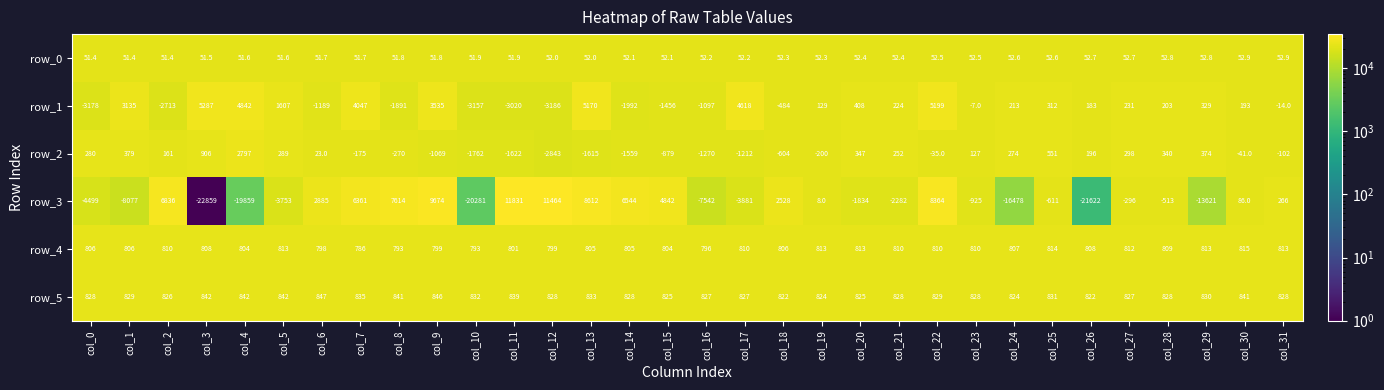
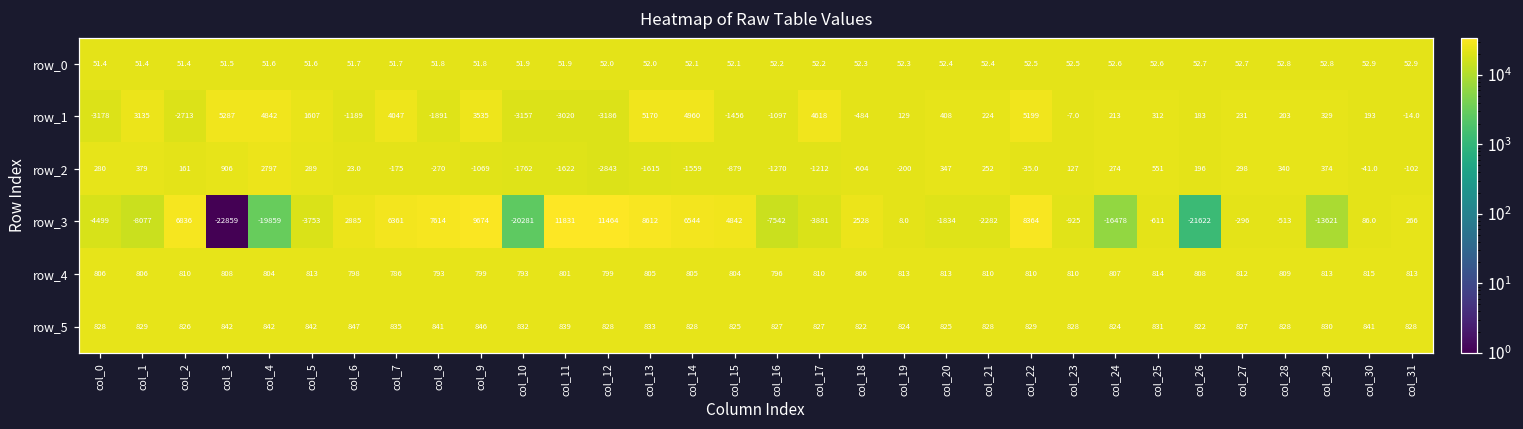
row_1, col_14: -1992 -> 4960
